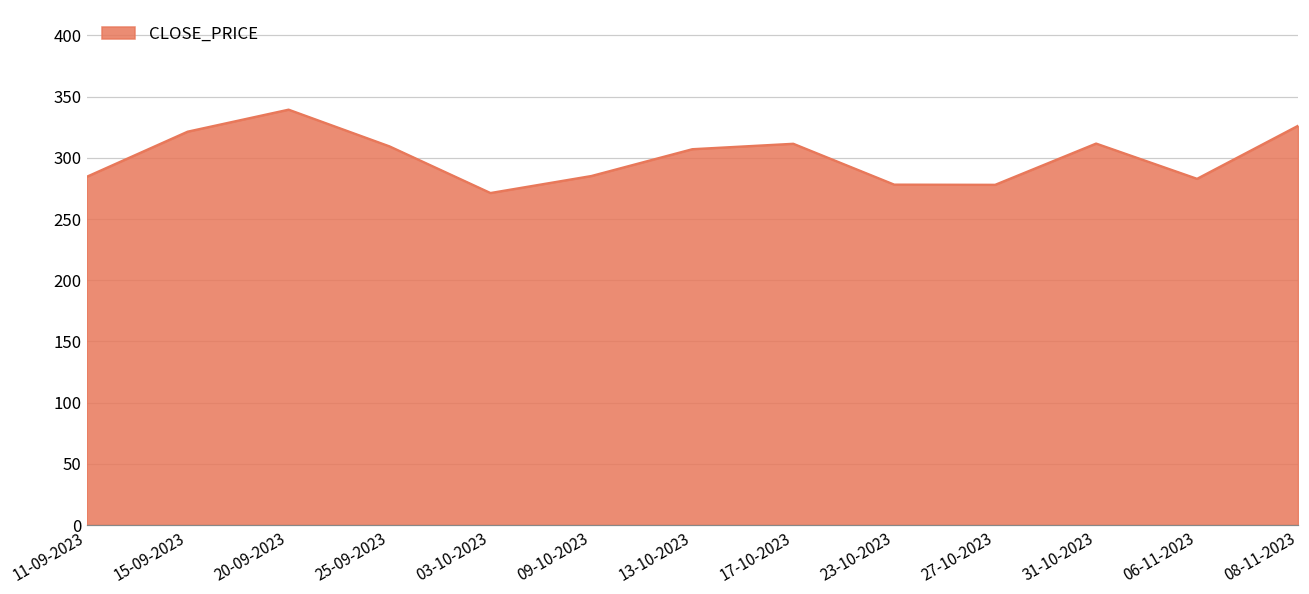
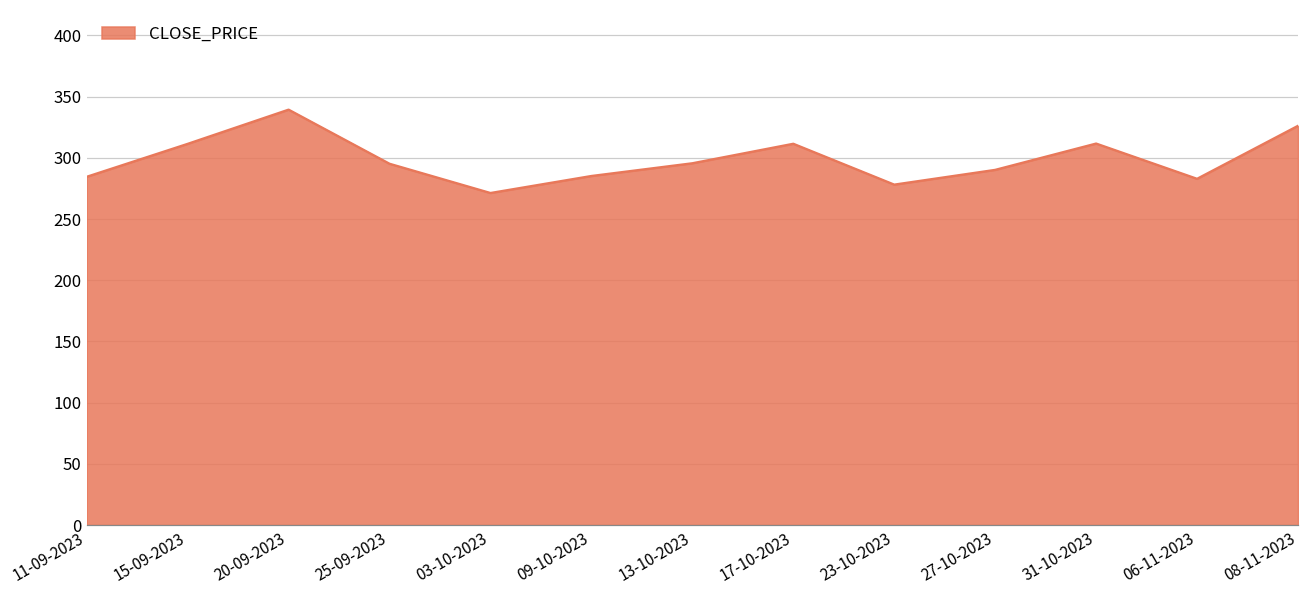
15-09-2023: 321 -> 311
25-09-2023: 309 -> 295
13-10-2023: 307 -> 296
27-10-2023: 278 -> 290
